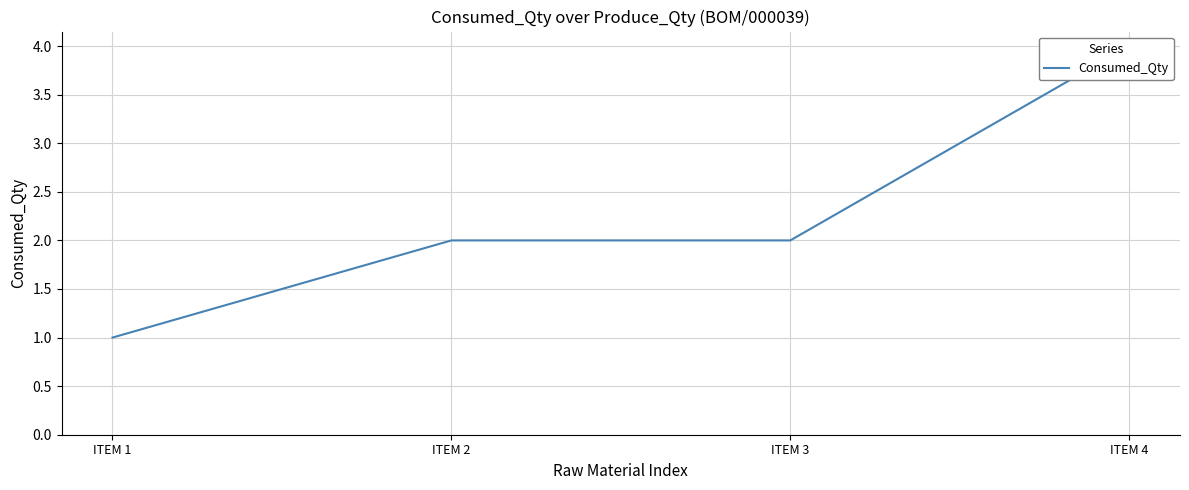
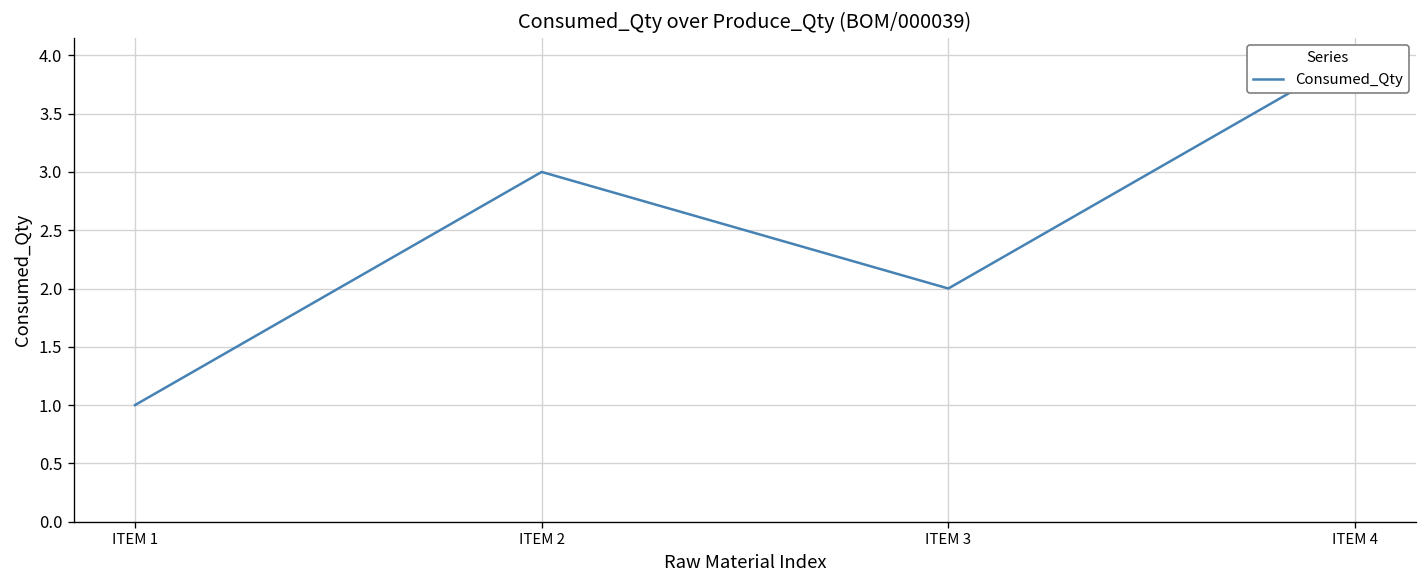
ITEM 2: 2 -> 3
